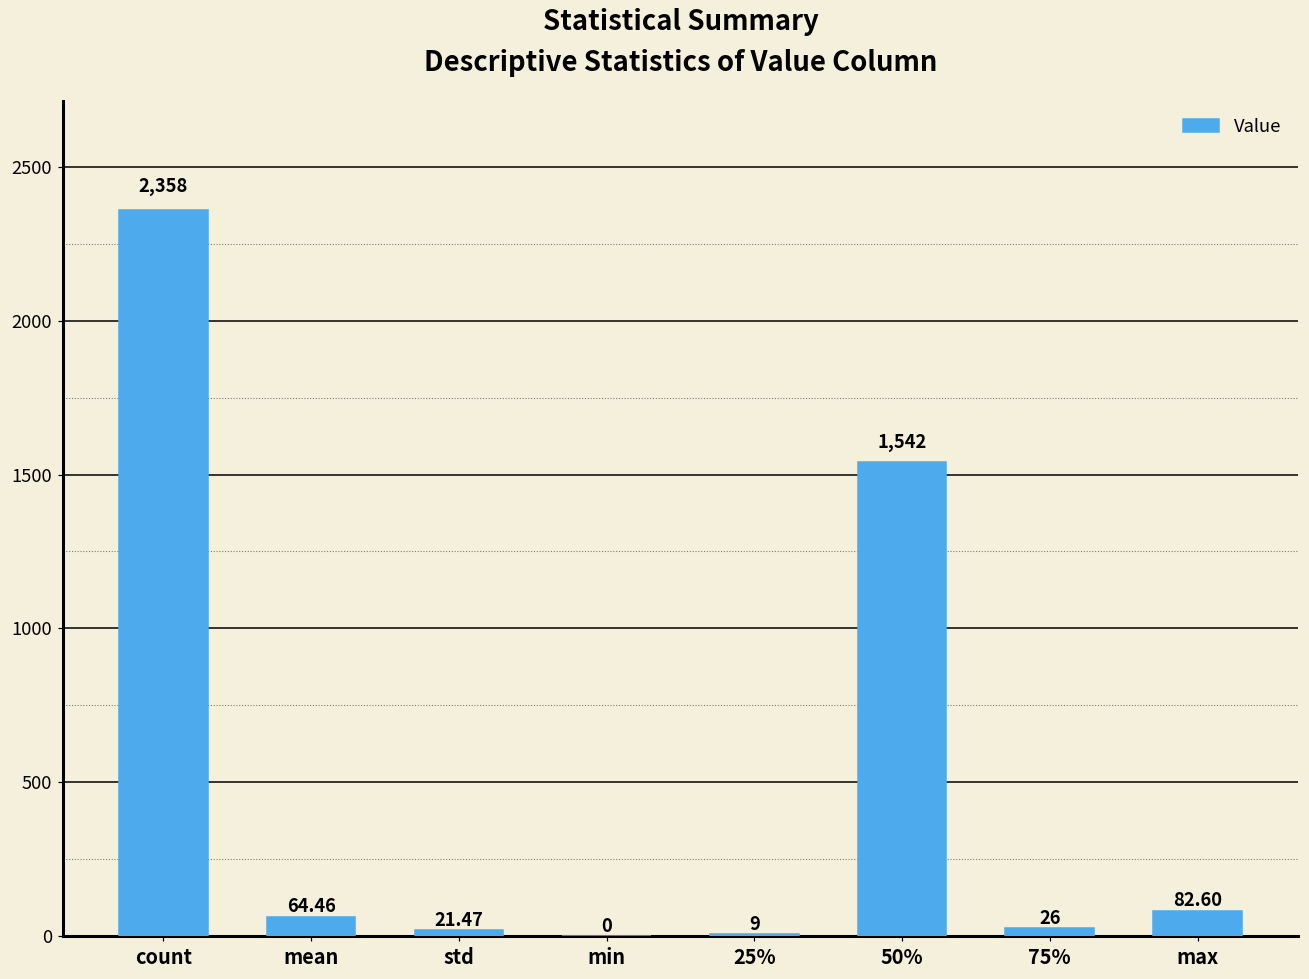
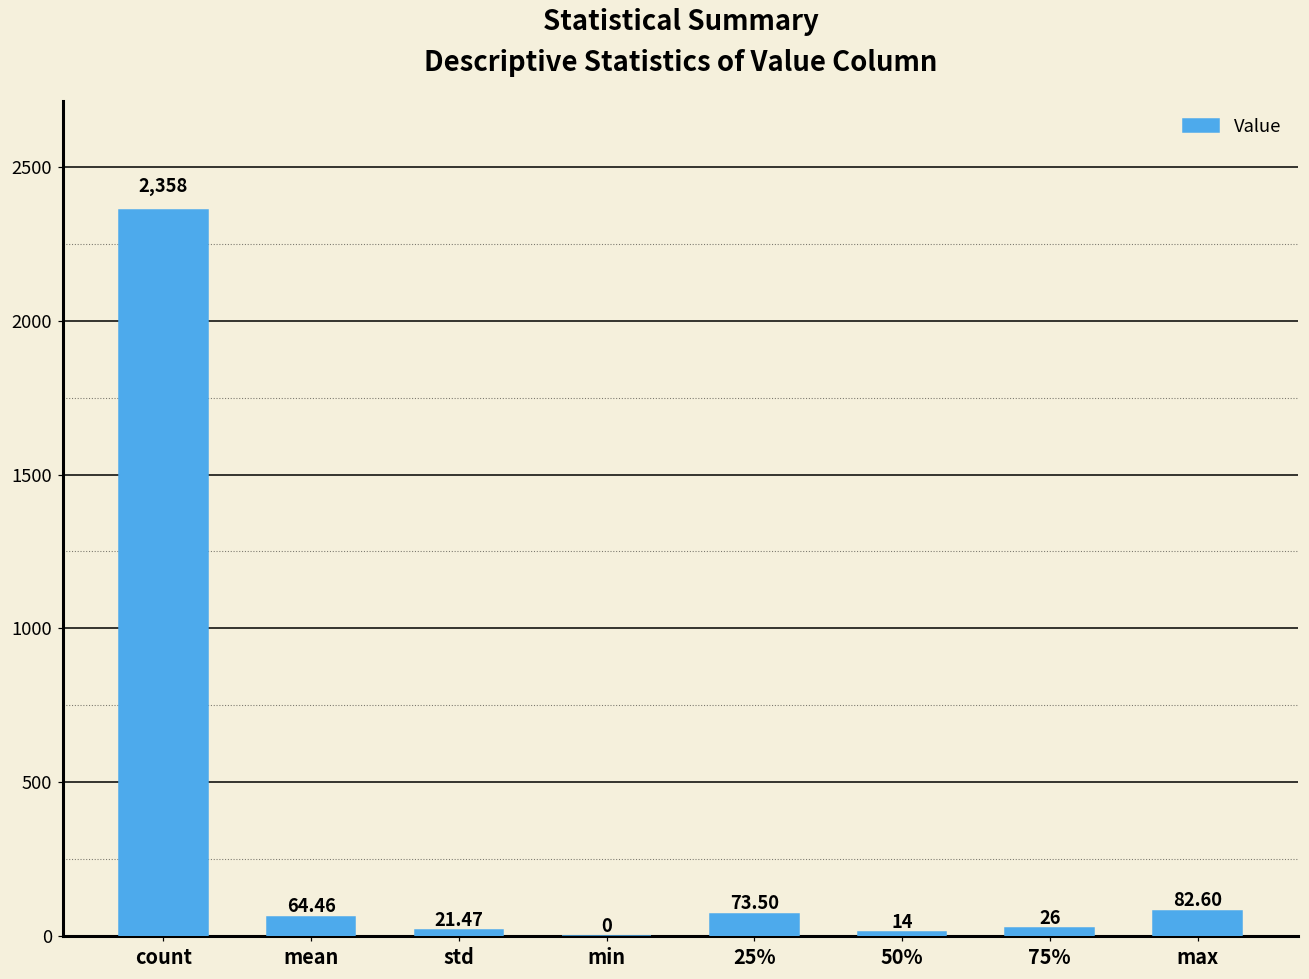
25%: 9 -> 73.50
50%: 1,542 -> 14
